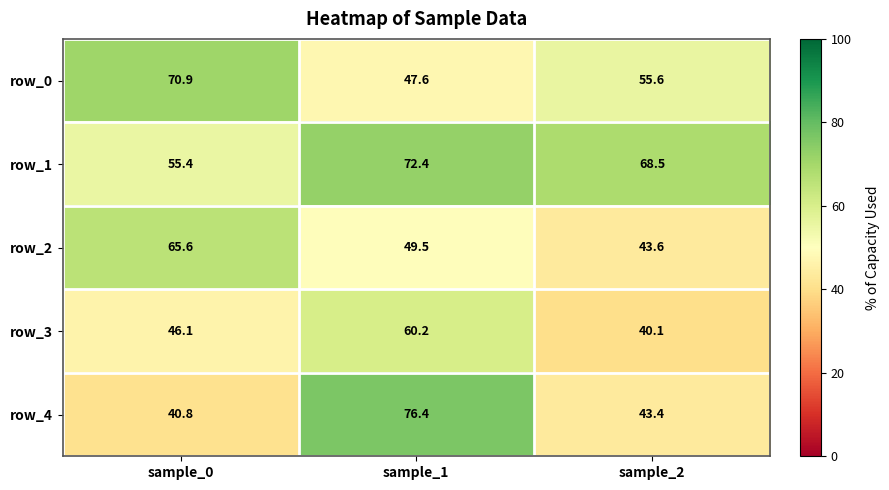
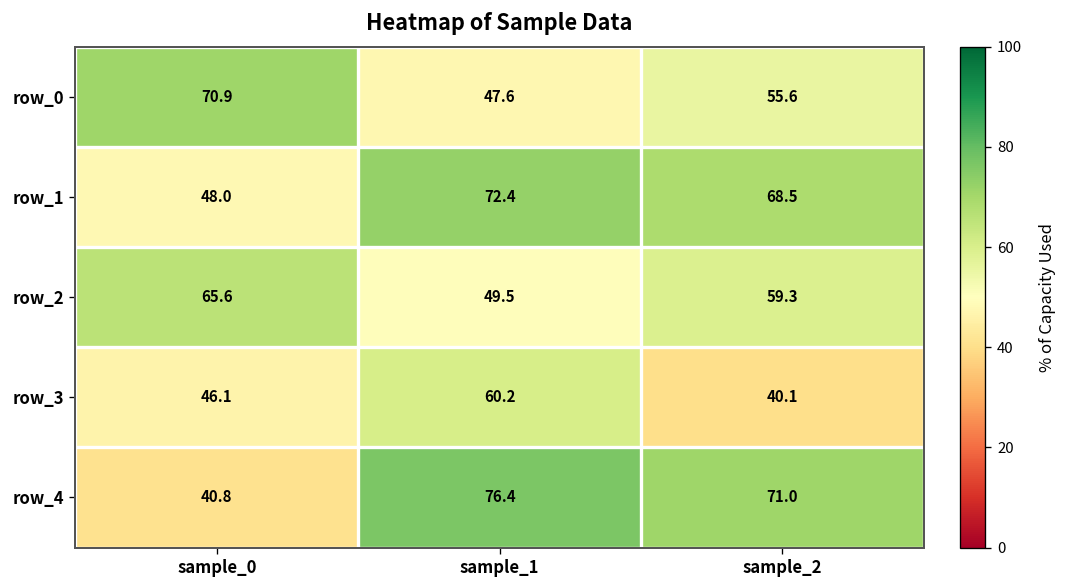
row_1, sample_0: 55.4 -> 48.0
row_2, sample_2: 43.6 -> 59.3
row_4, sample_2: 43.4 -> 71.0
